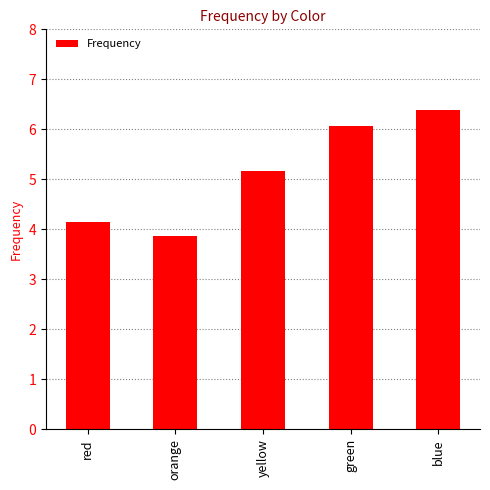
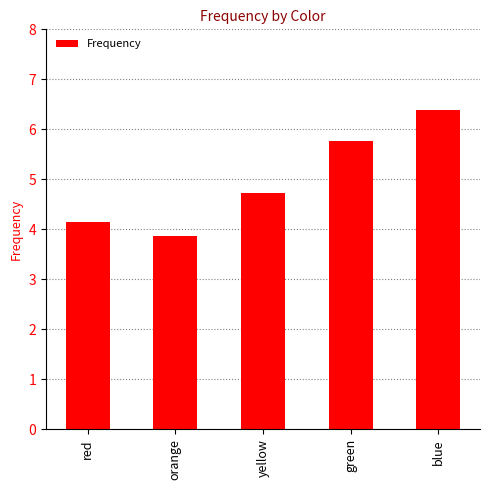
yellow: 5.2 -> 4.7
green: 6.1 -> 5.8
